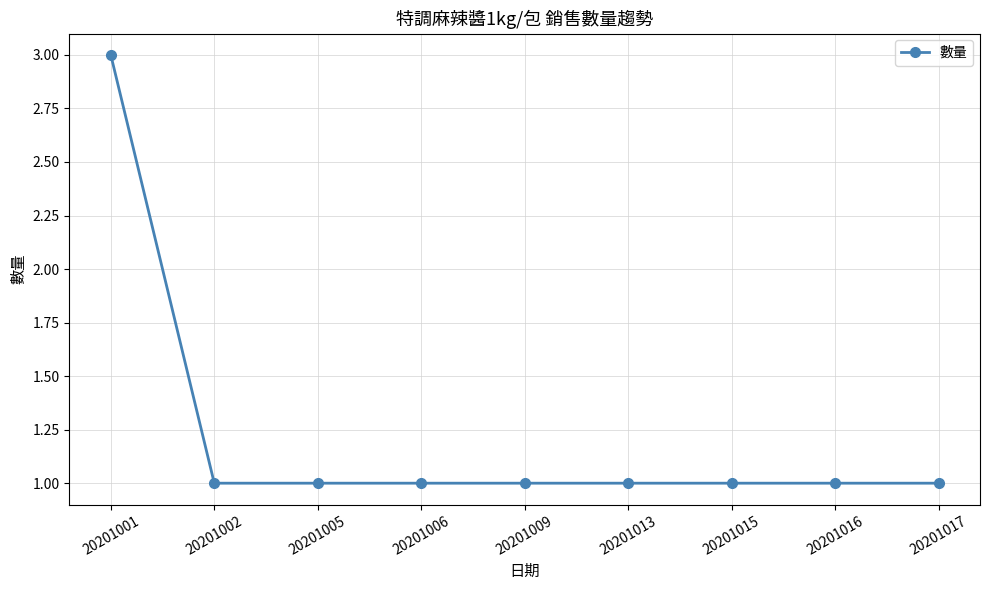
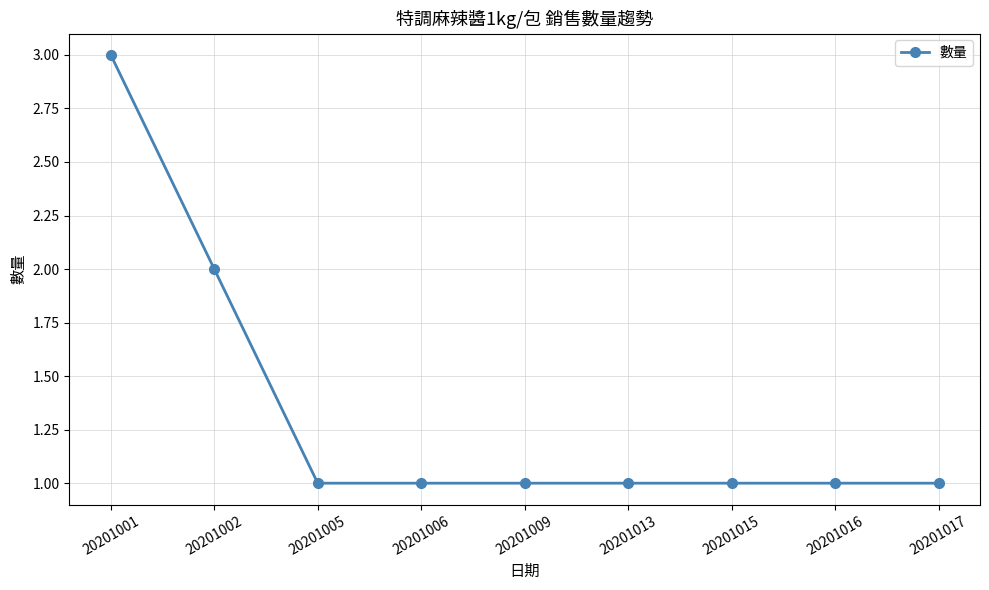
20201002: 1 -> 2
